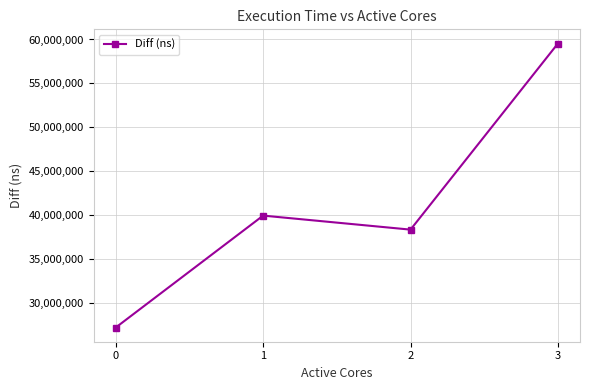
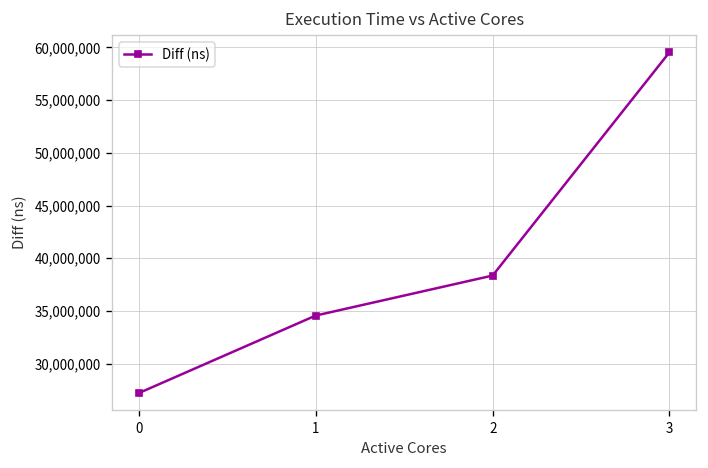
1: 40,000,000 -> 35,000,000
